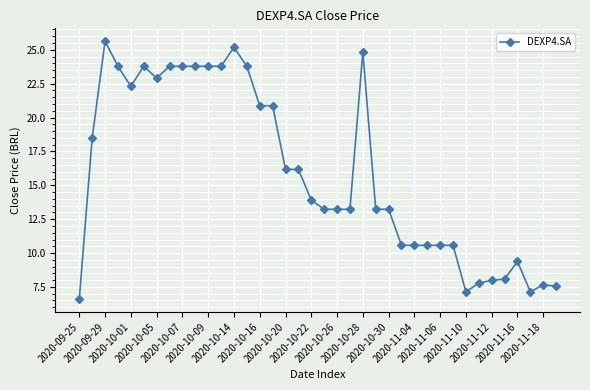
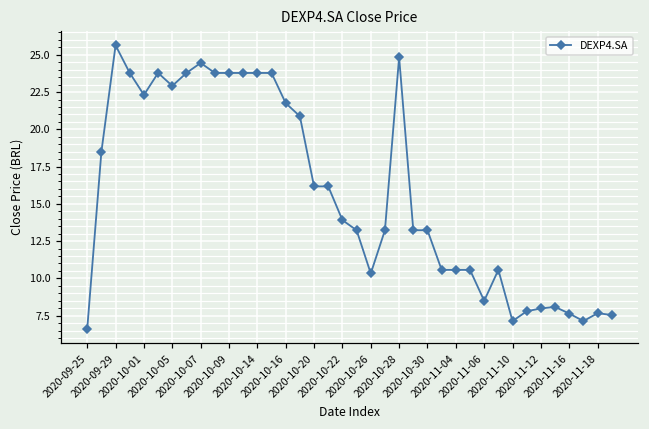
2020-10-07: 23.8 -> 24.5
2020-10-14: 25.2 -> 23.8
2020-10-16: 20.9 -> 21.8
2020-10-26: 13.2 -> 10.3
2020-11-06: 10.6 -> 8.5
2020-11-16: 9.4 -> 7.6
